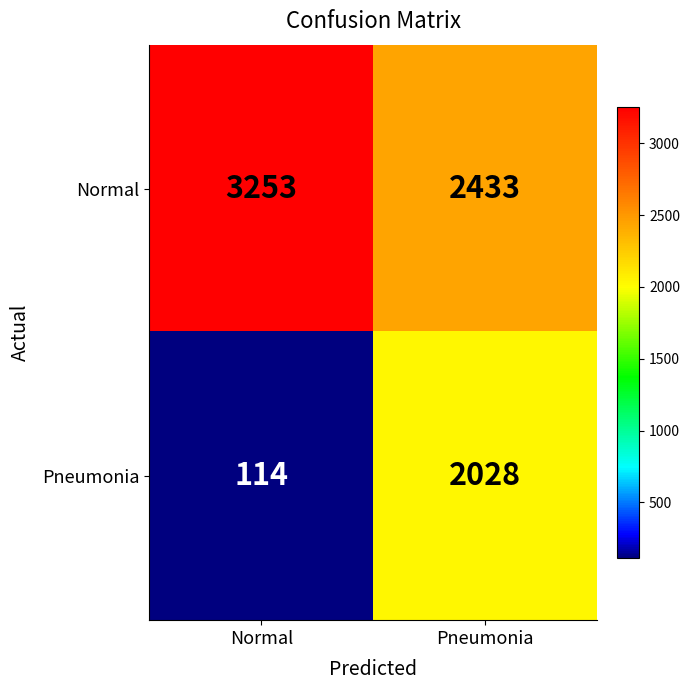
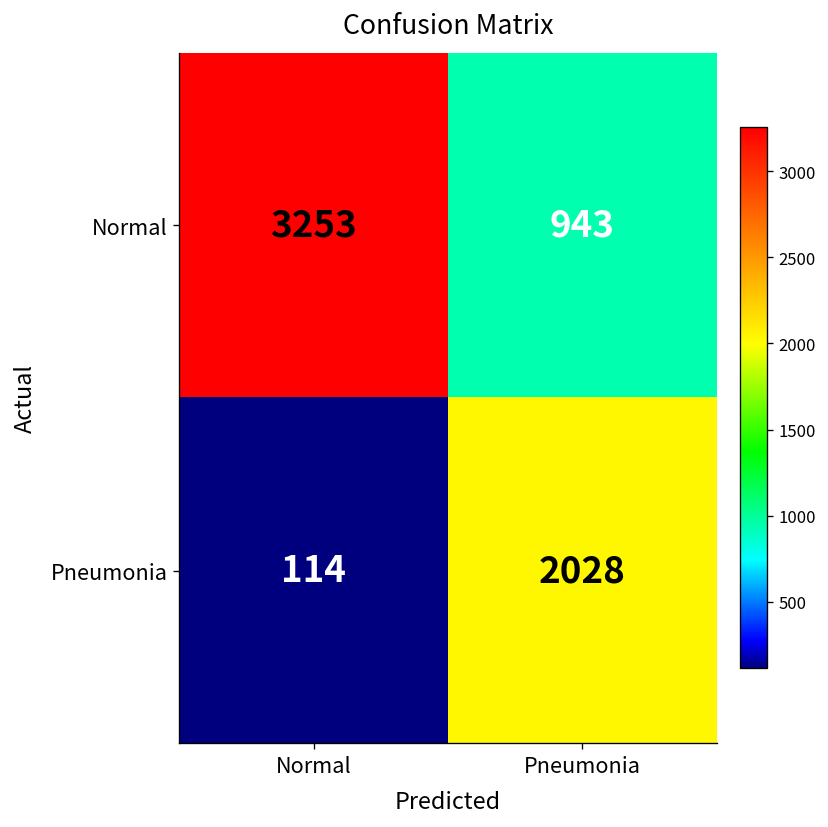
Normal, Pneumonia: 2433 -> 943
